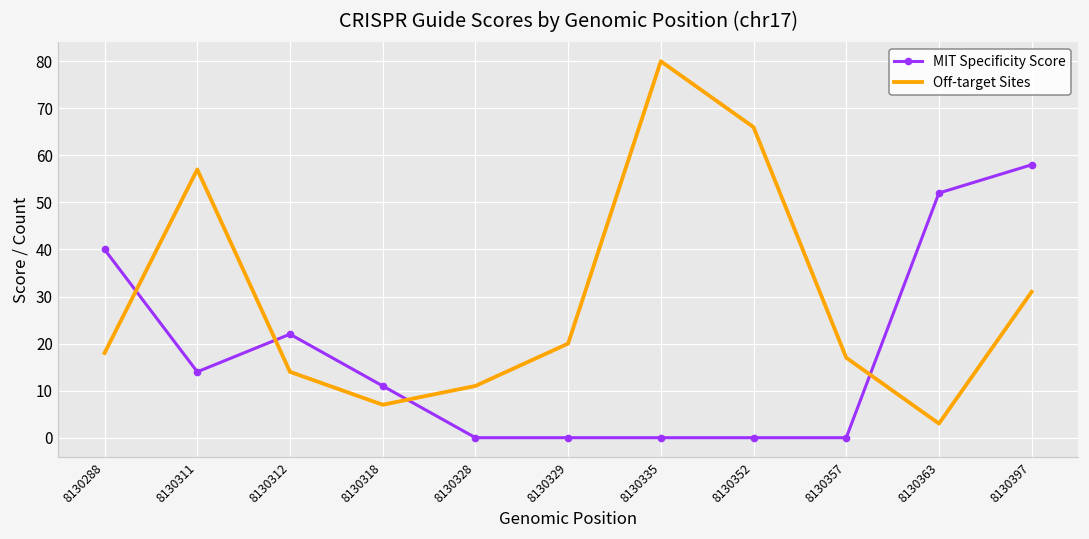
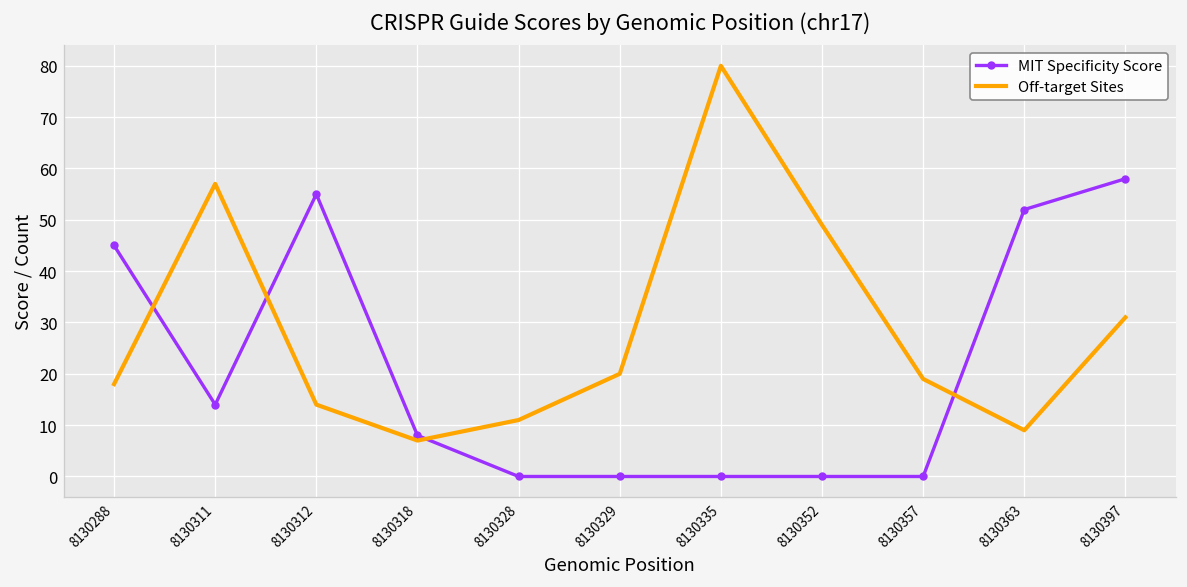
MIT Specificity Score, 8130288: 40 -> 45
MIT Specificity Score, 8130312: 22 -> 55
MIT Specificity Score, 8130318: 11 -> 8
Off-target Sites, 8130352: 66 -> 49
Off-target Sites, 8130357: 17 -> 19
Off-target Sites, 8130363: 3 -> 9
